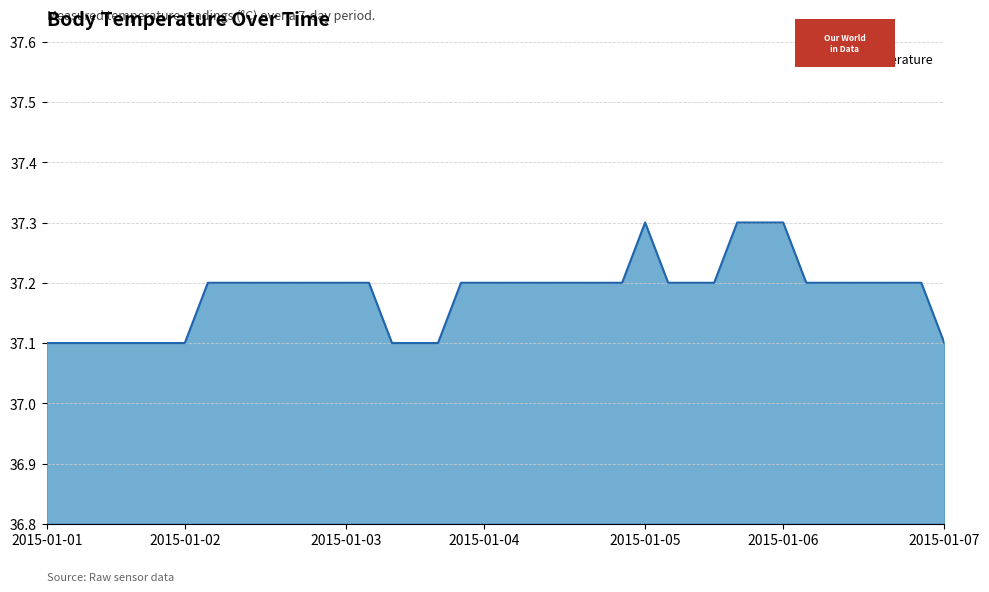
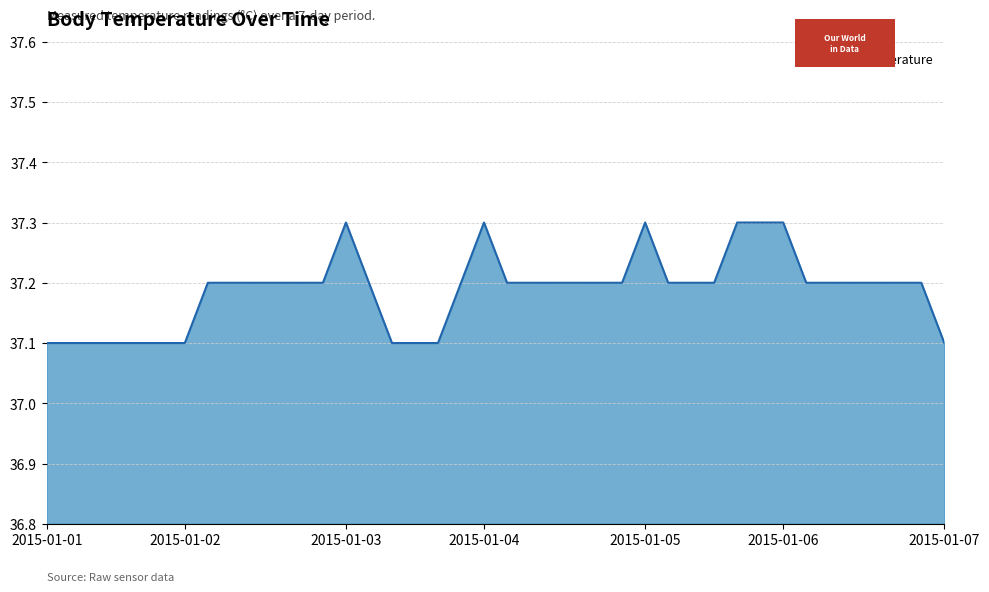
2015-01-03: 37.2 -> 37.3
2015-01-04: 37.2 -> 37.3
